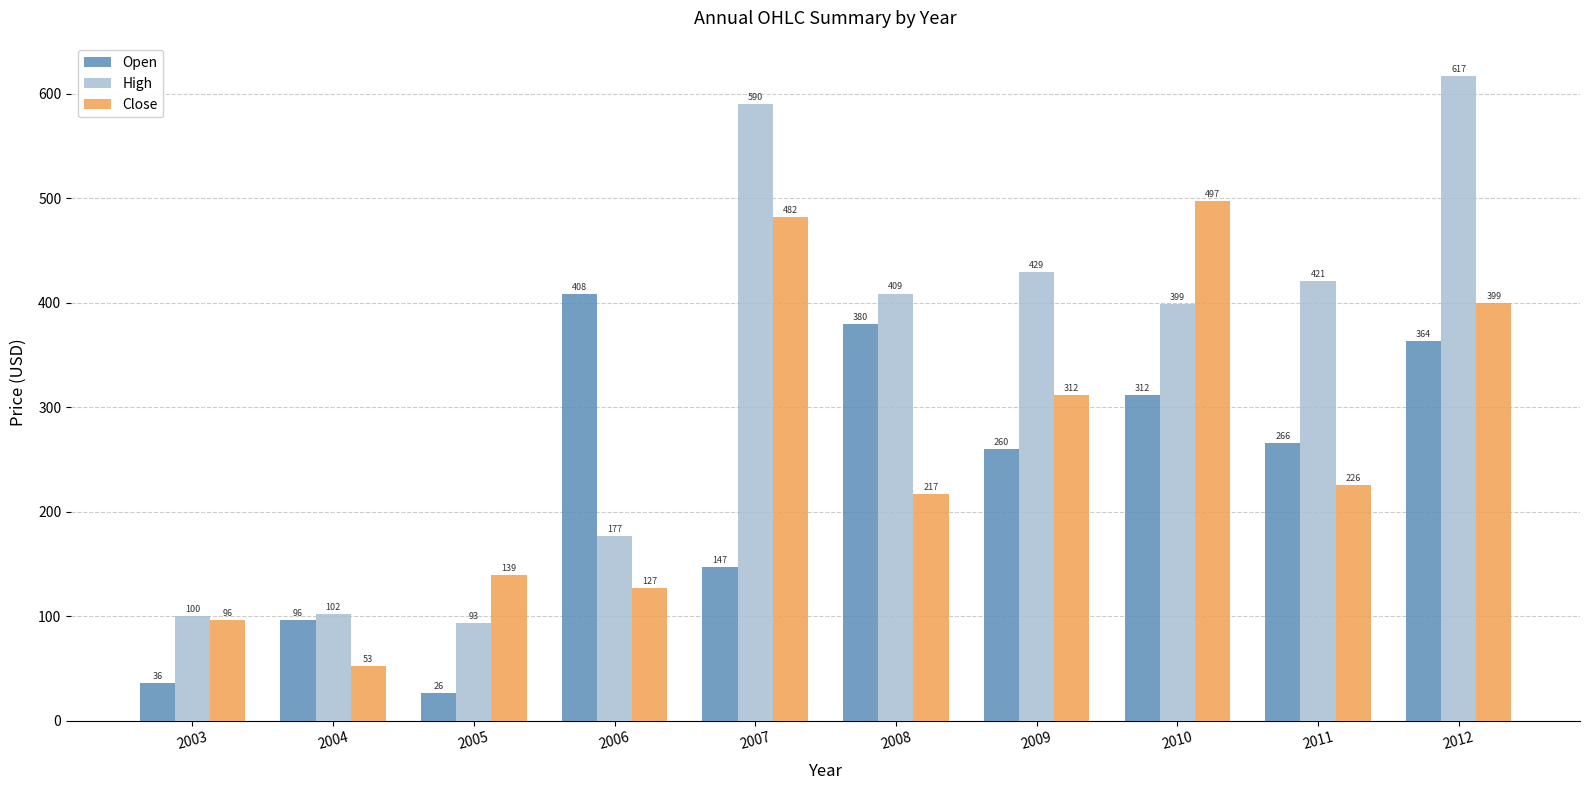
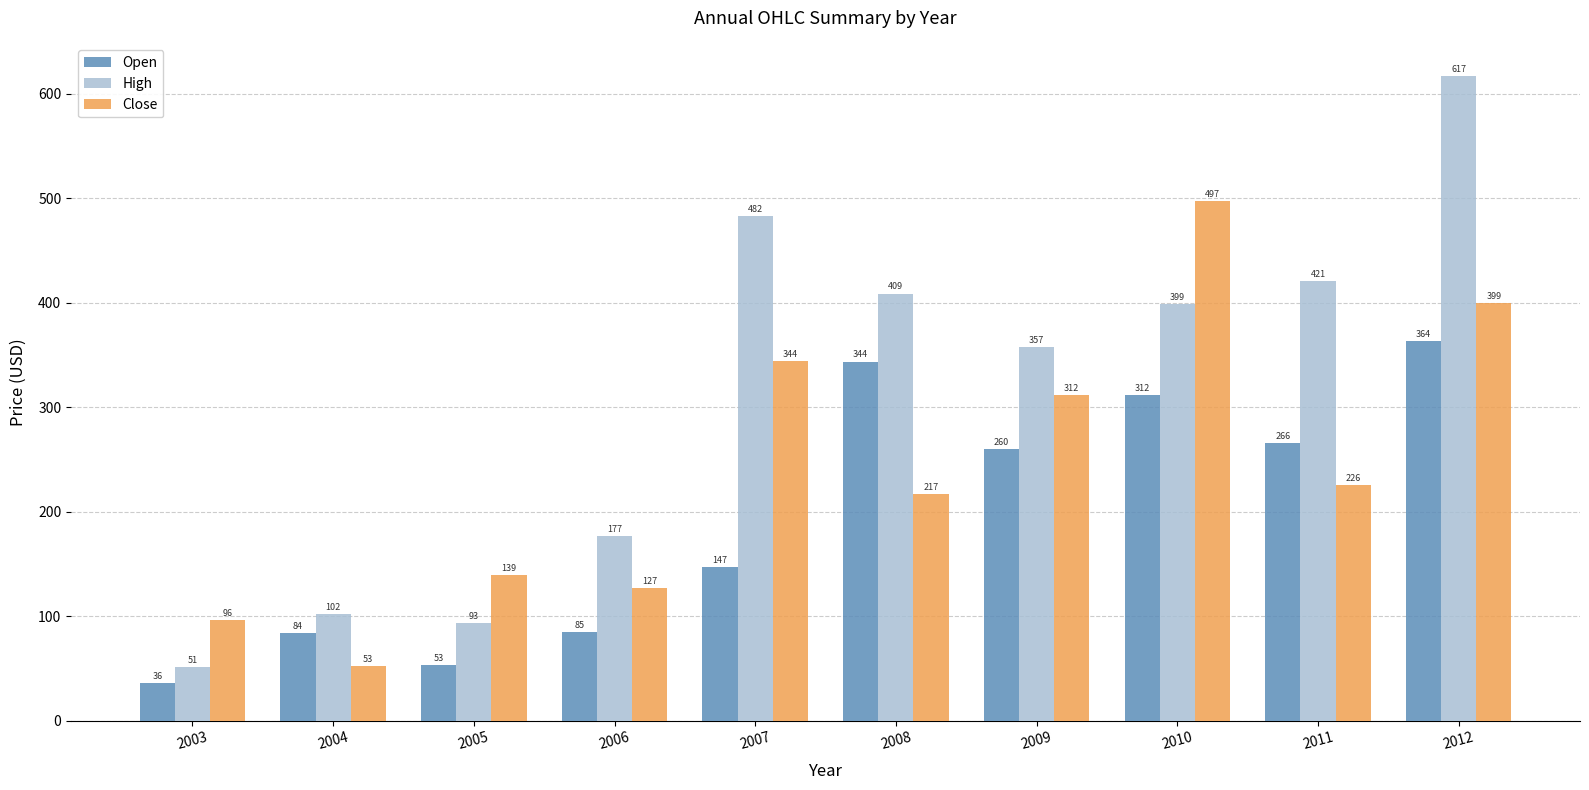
High, 2003: 100 -> 51
Open, 2004: 96 -> 84
Open, 2005: 26 -> 53
Open, 2006: 408 -> 85
High, 2007: 590 -> 482
Close, 2007: 482 -> 344
Open, 2008: 380 -> 344
High, 2009: 429 -> 357
